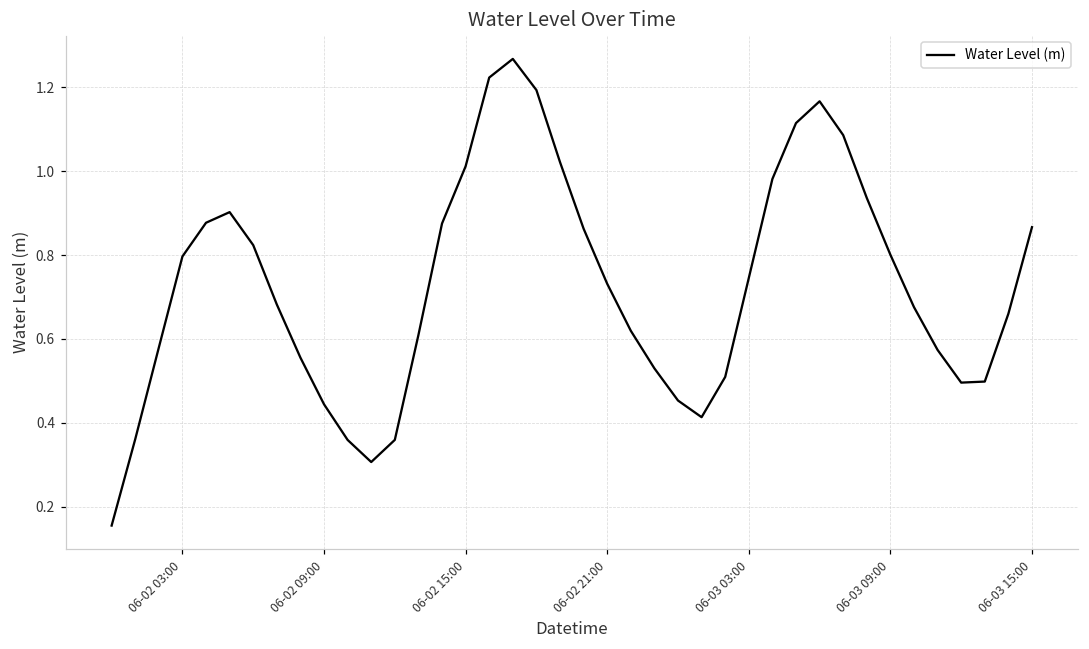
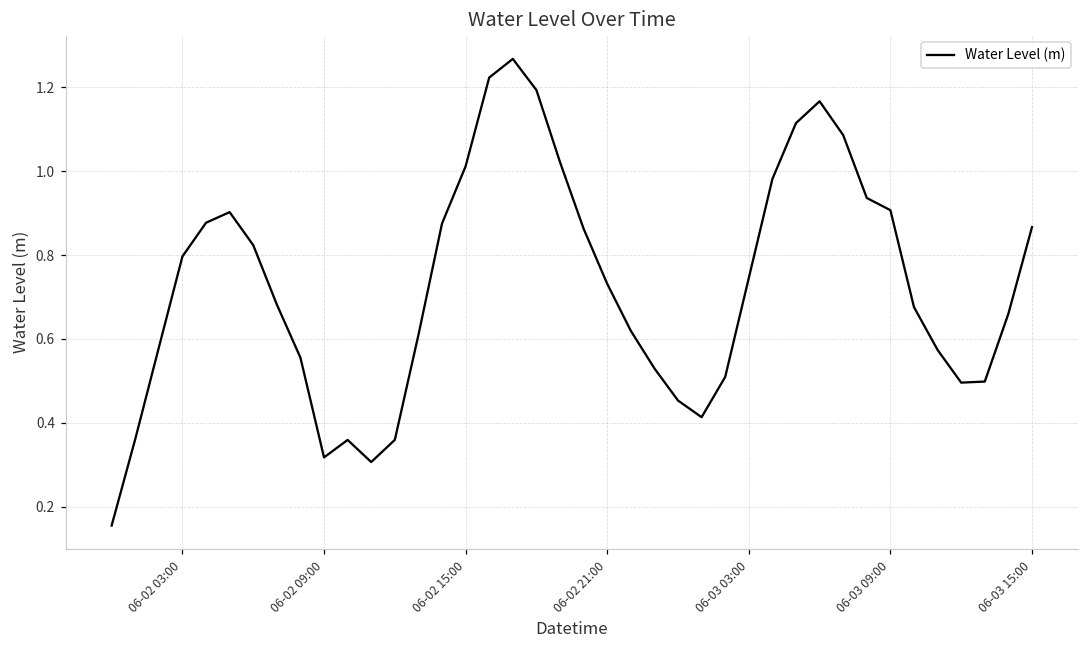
06-02 09:00: 0.44 -> 0.32
06-03 09:00: 0.80 -> 0.91
